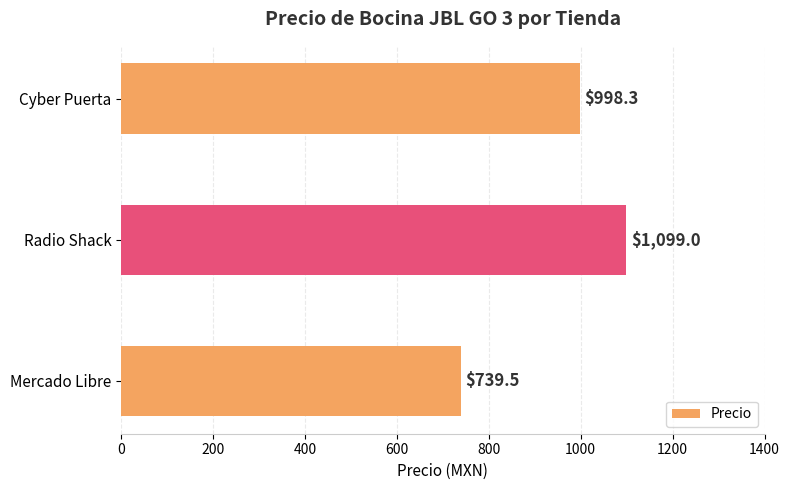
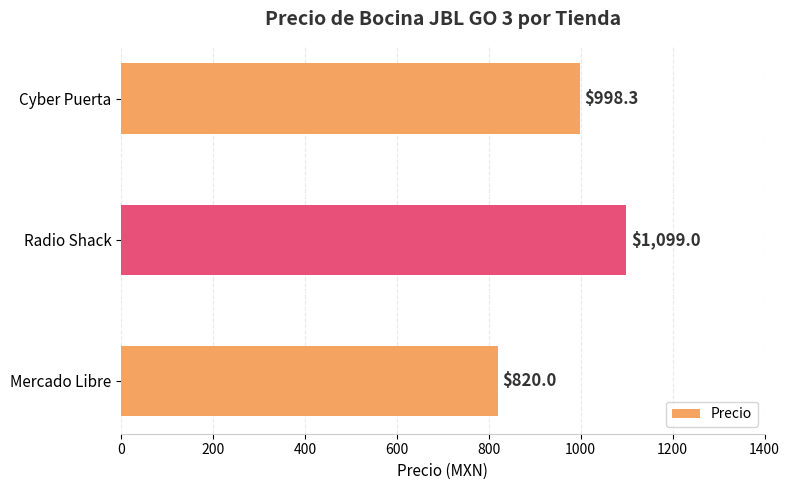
Mercado Libre: $739.5 -> $820.0
